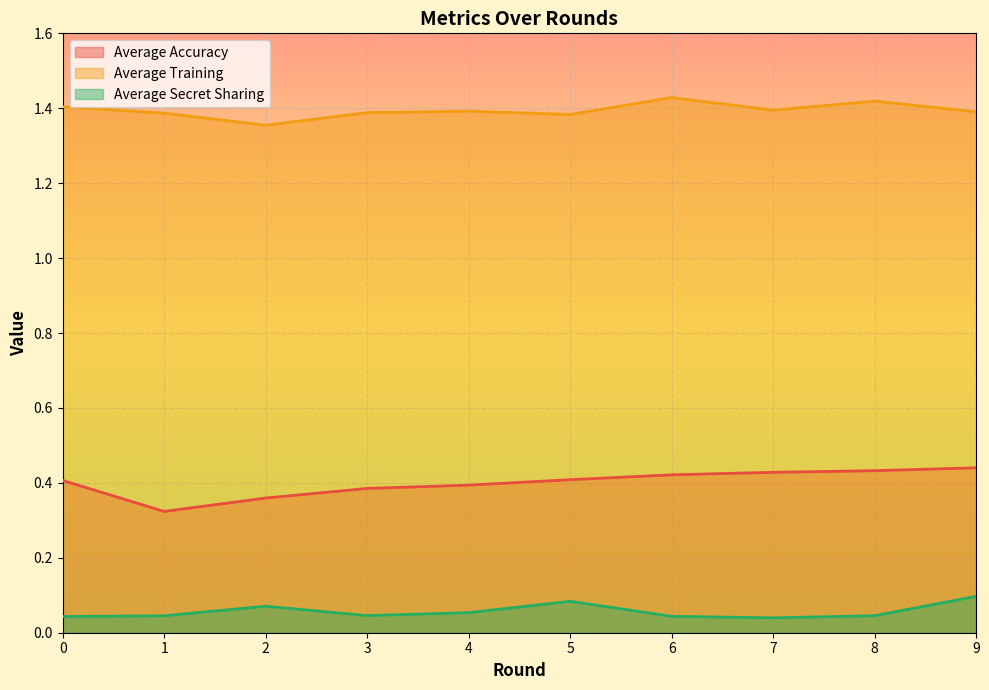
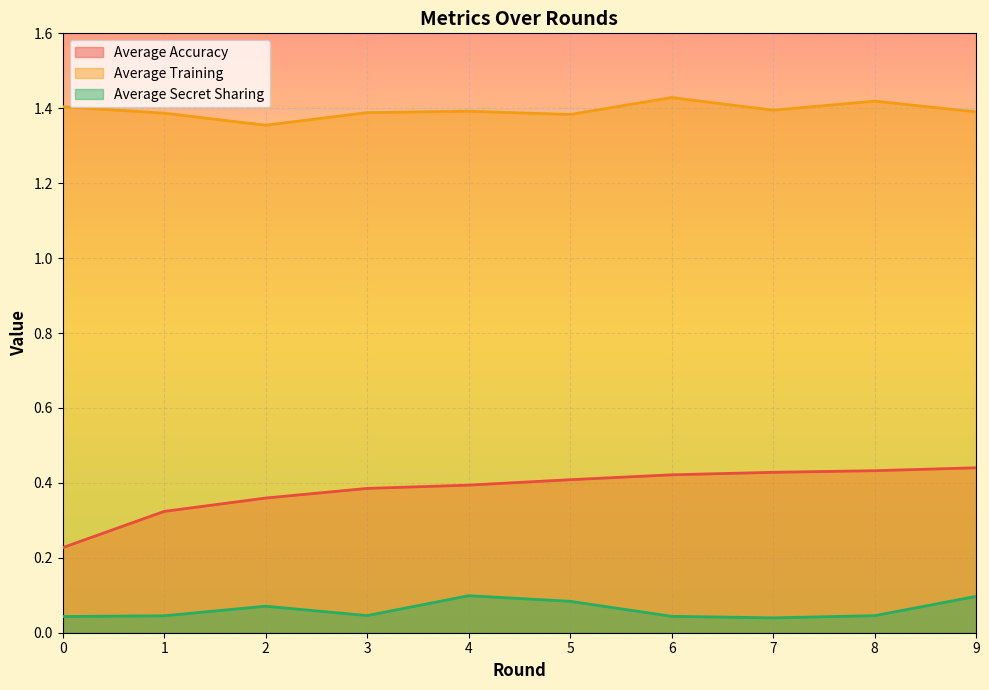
Average Accuracy, 0: 0.41 -> 0.23
Average Secret Sharing, 4: 0.05 -> 0.10
